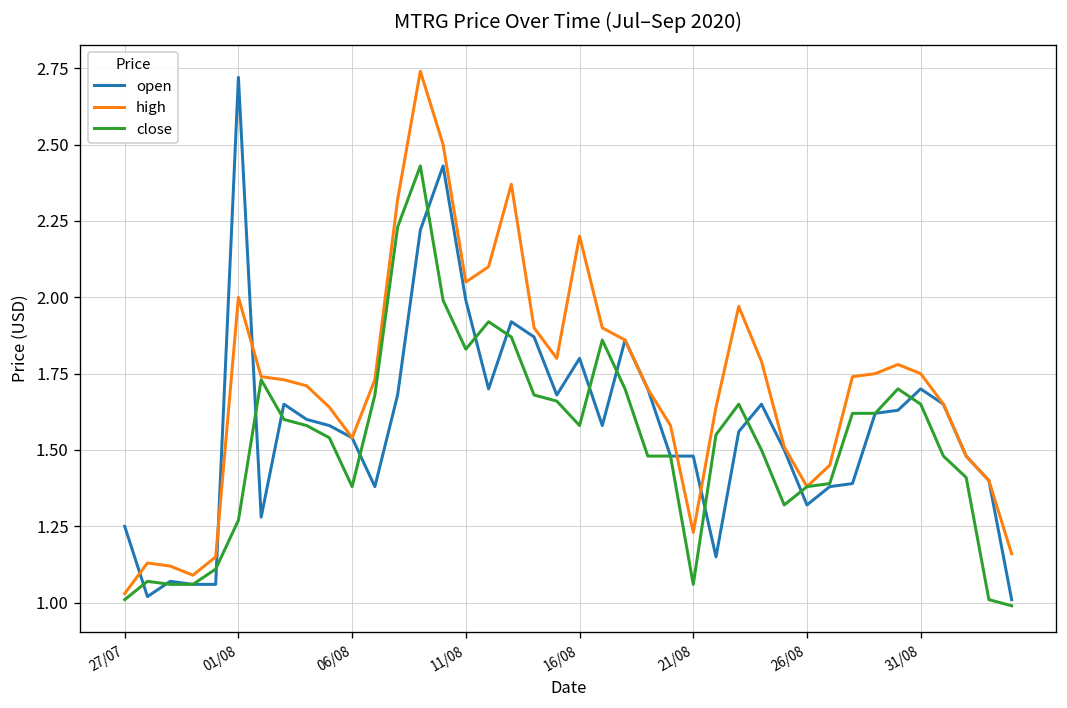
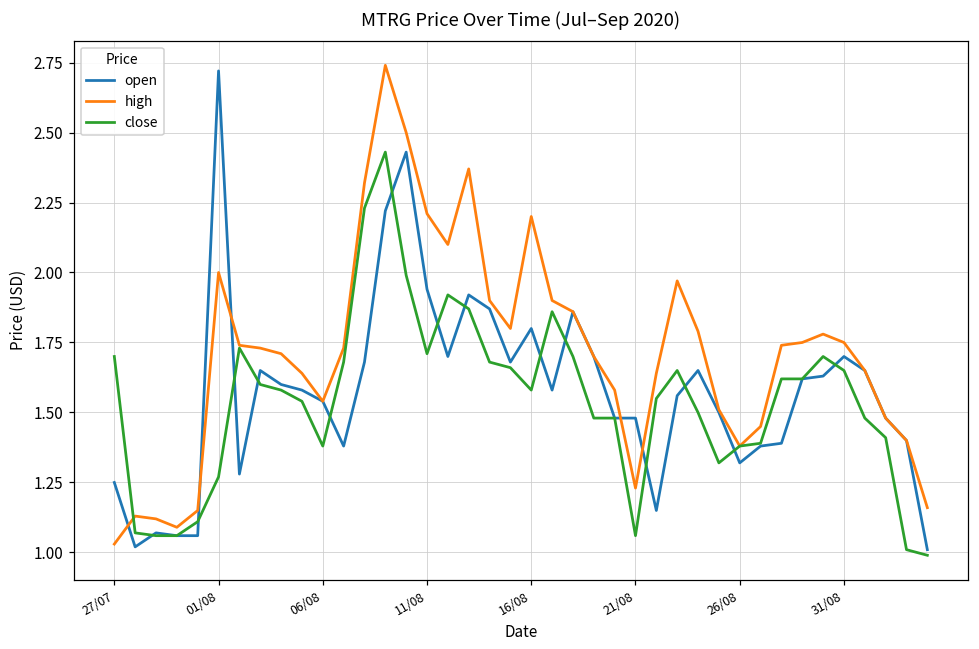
close, 27/07: 1.01 -> 1.70
open, 11/08: 1.99 -> 1.94
high, 11/08: 2.05 -> 2.21
close, 11/08: 1.83 -> 1.71
